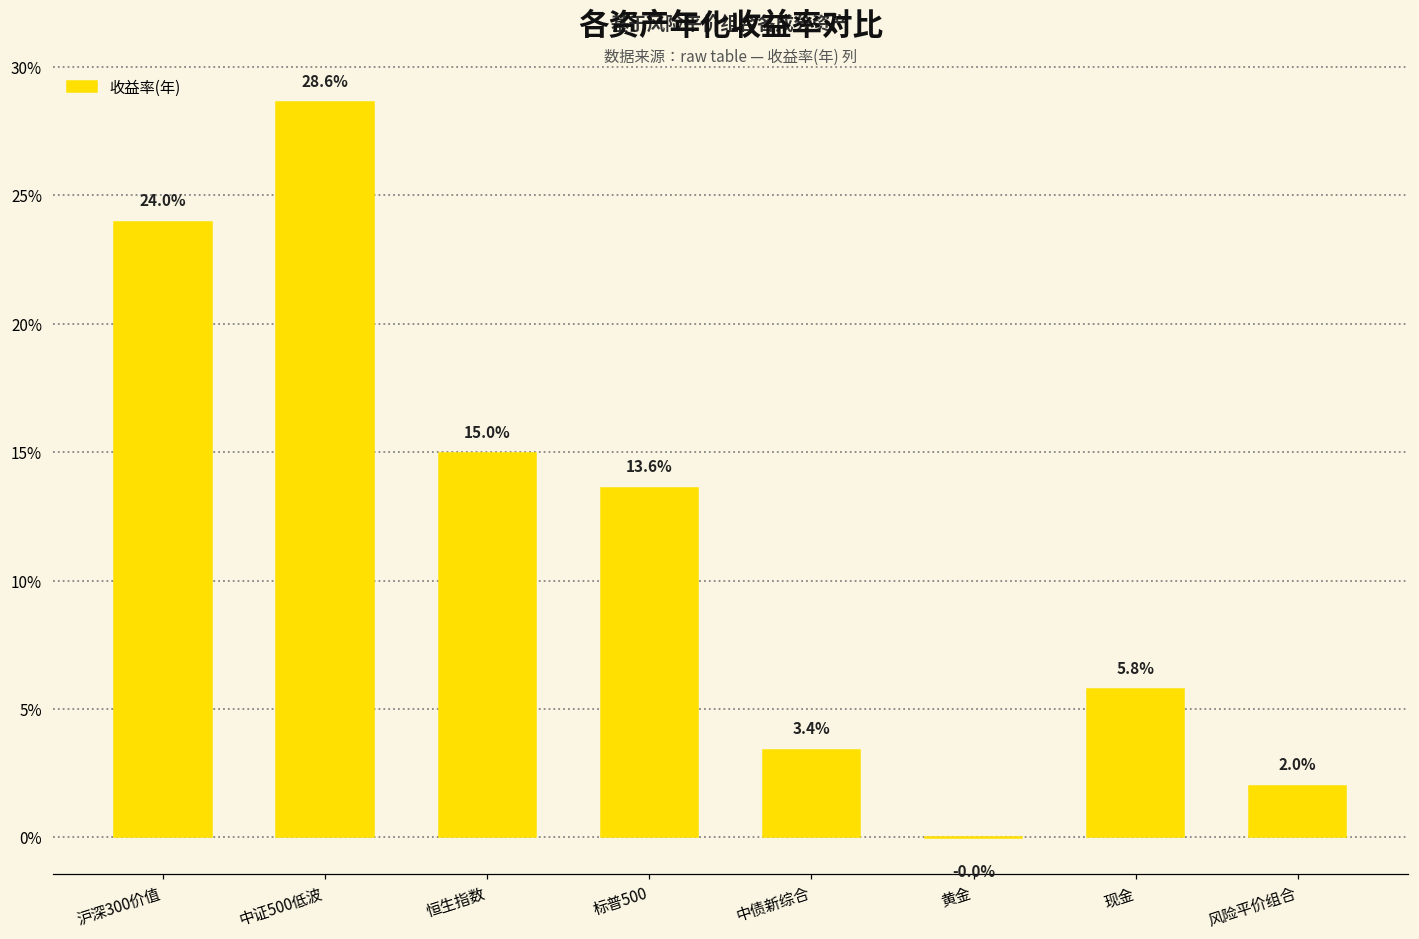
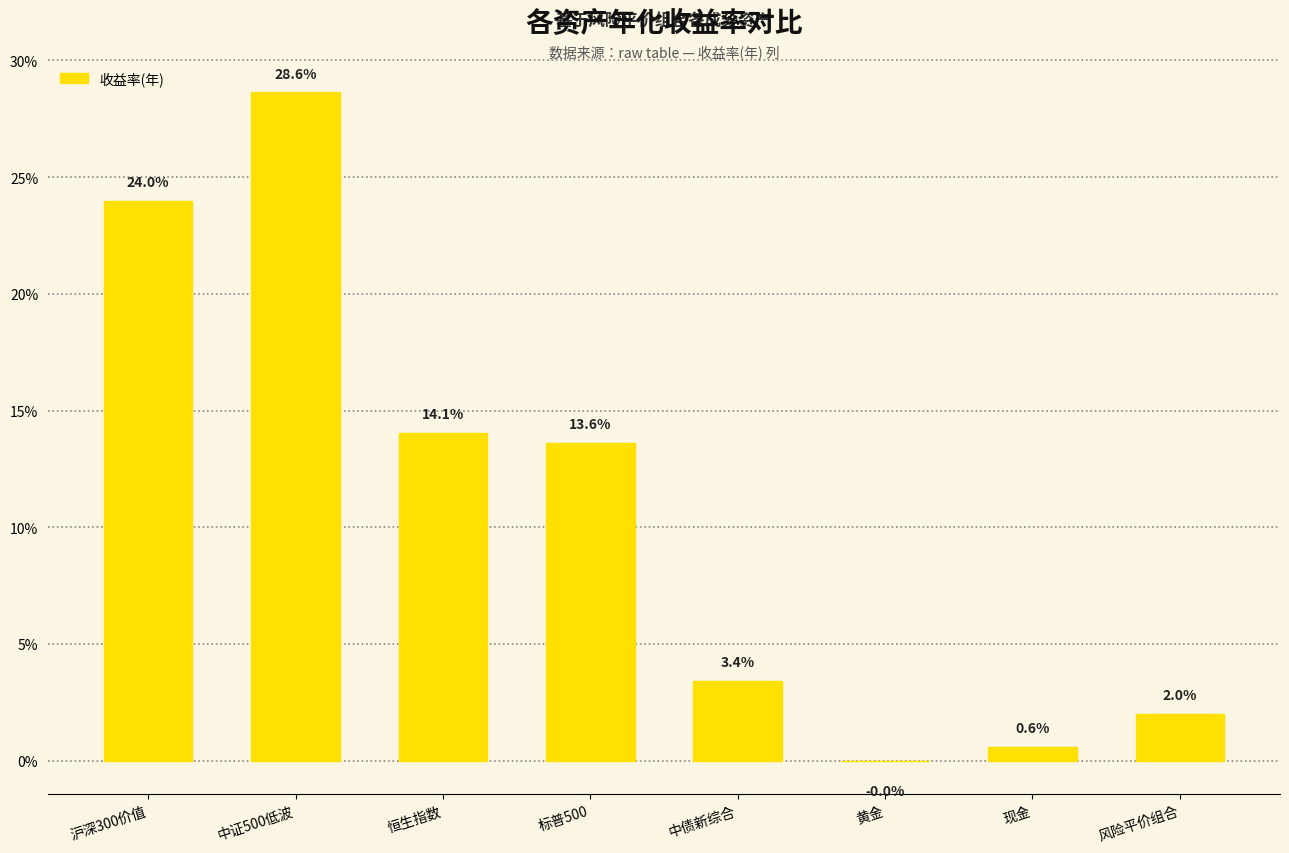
恒生指数: 15.0% -> 14.1%
现金: 5.8% -> 0.6%
